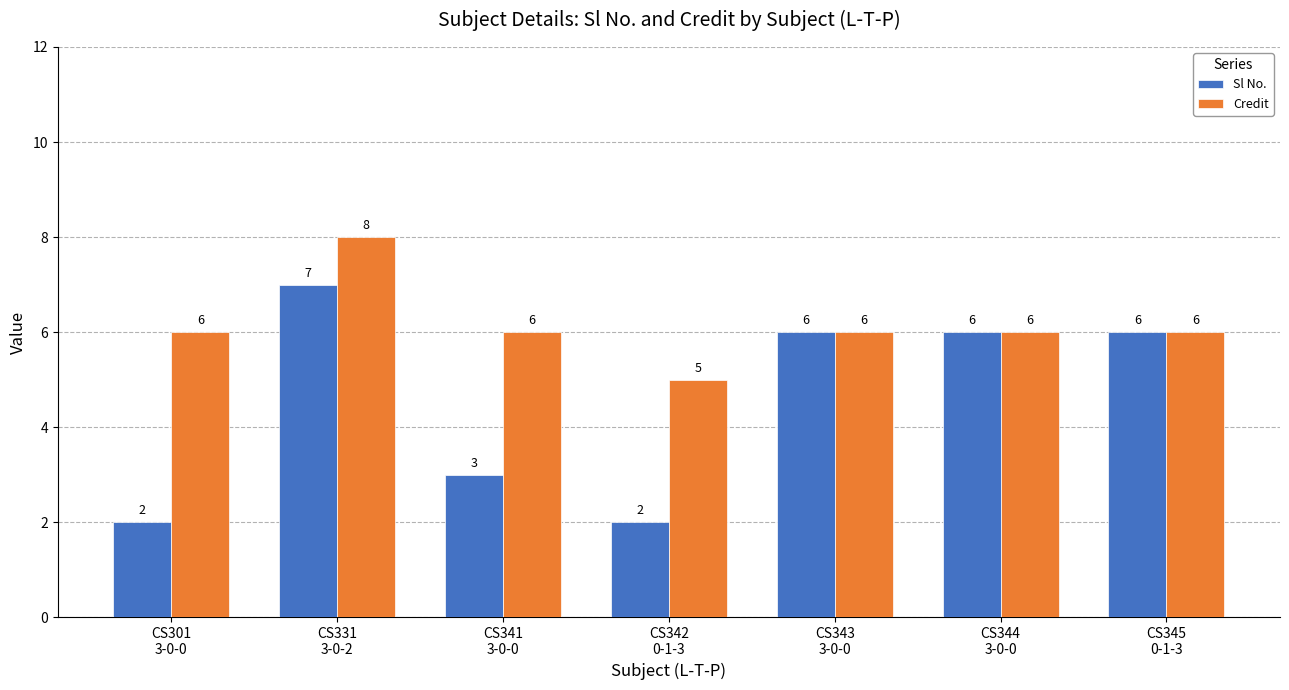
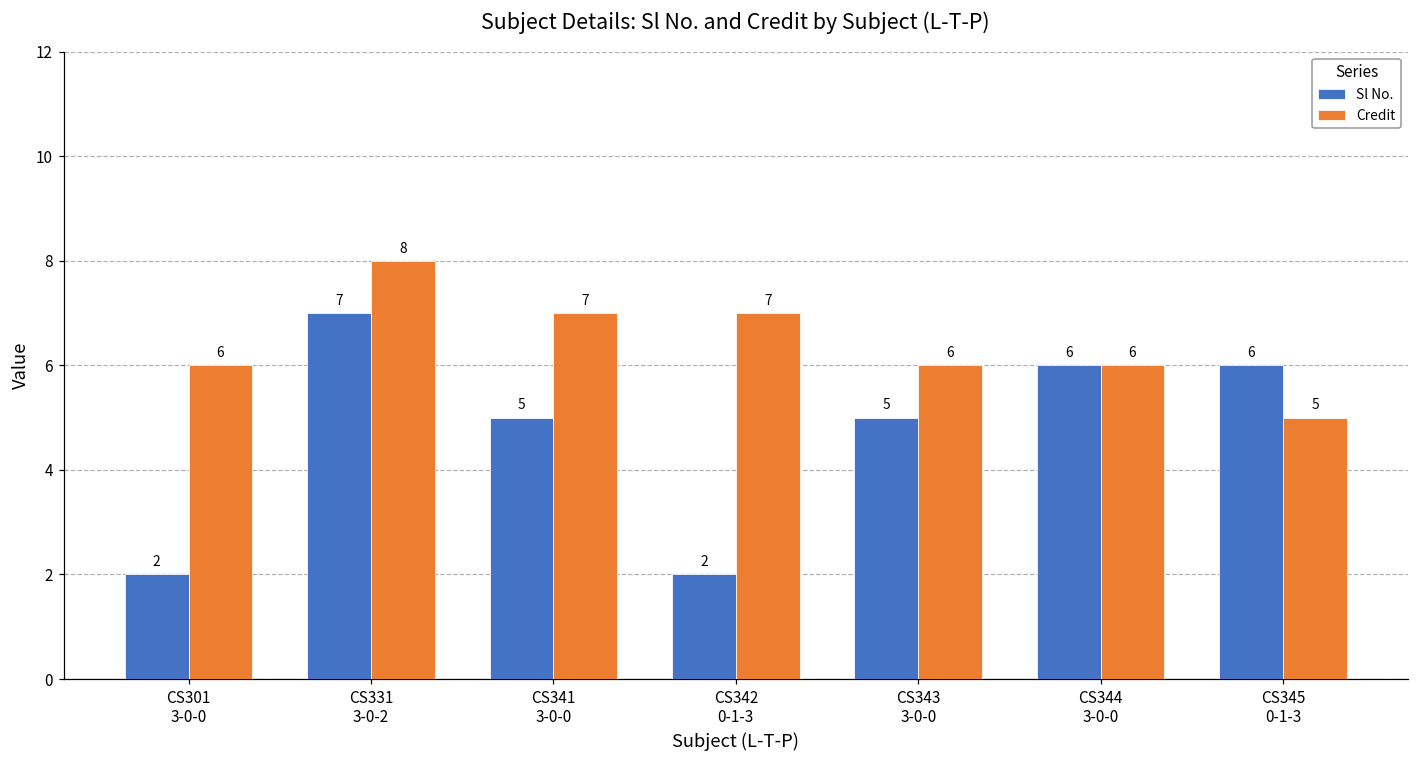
Sl No., CS341 3-0-0: 3 -> 5
Credit, CS341 3-0-0: 6 -> 7
Credit, CS342 0-1-3: 5 -> 7
Sl No., CS343 3-0-0: 6 -> 5
Credit, CS345 0-1-3: 6 -> 5
